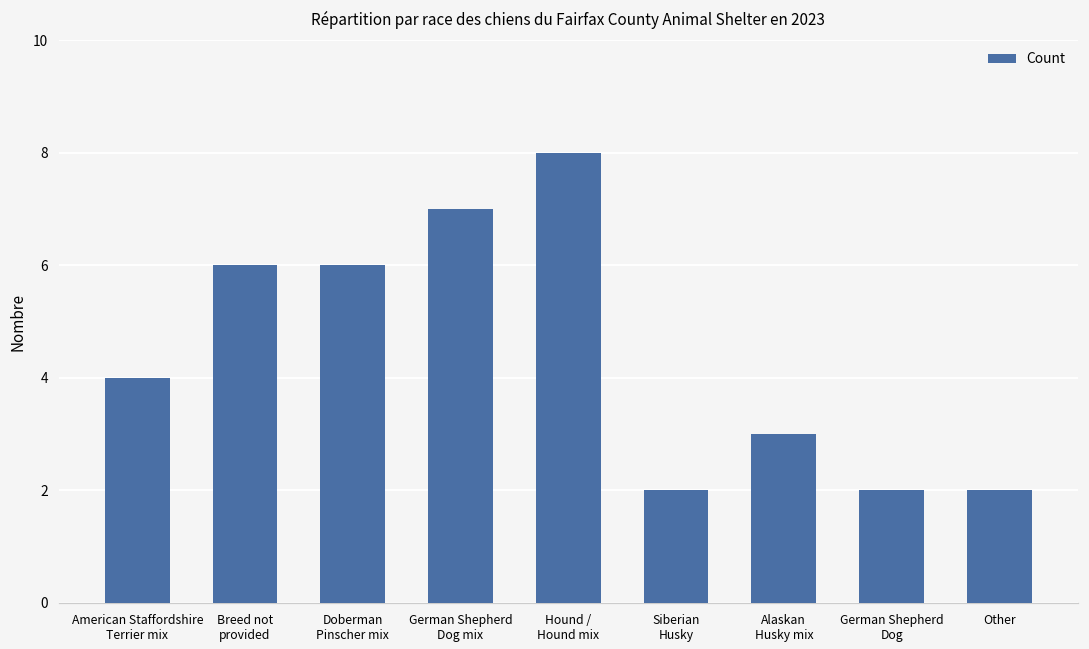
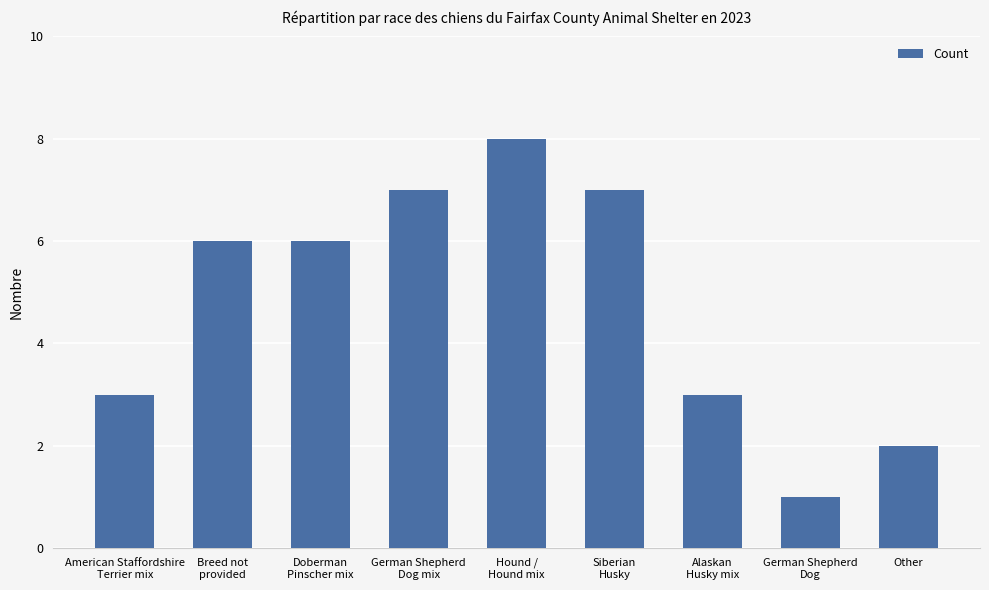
American Staffordshire Terrier mix: 4 -> 3
Siberian Husky: 2 -> 7
German Shepherd Dog: 2 -> 1
